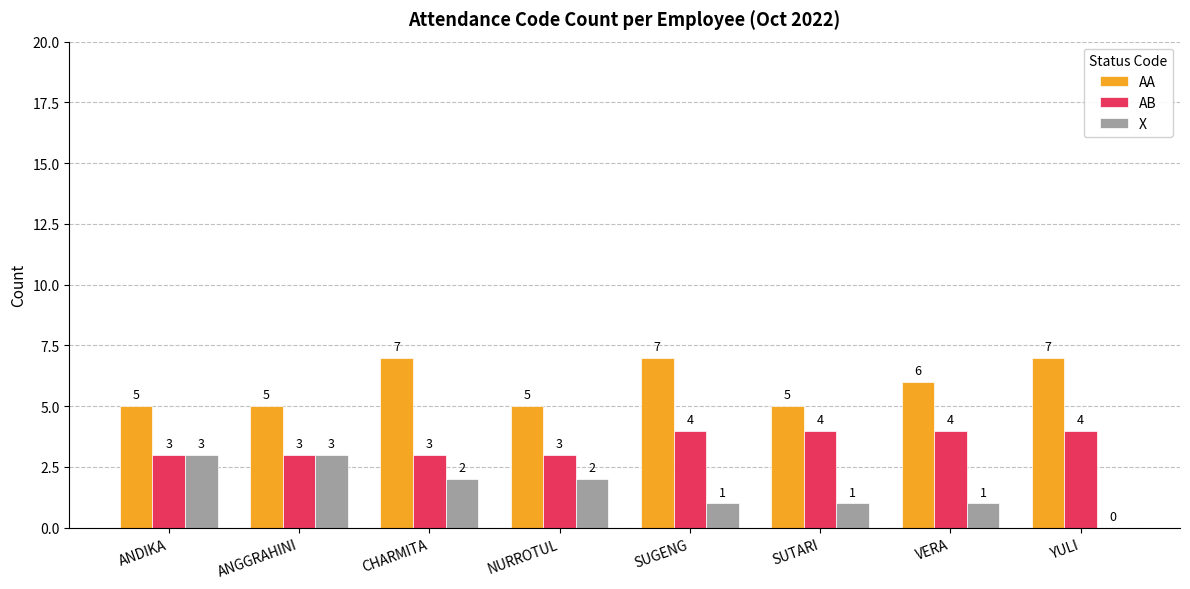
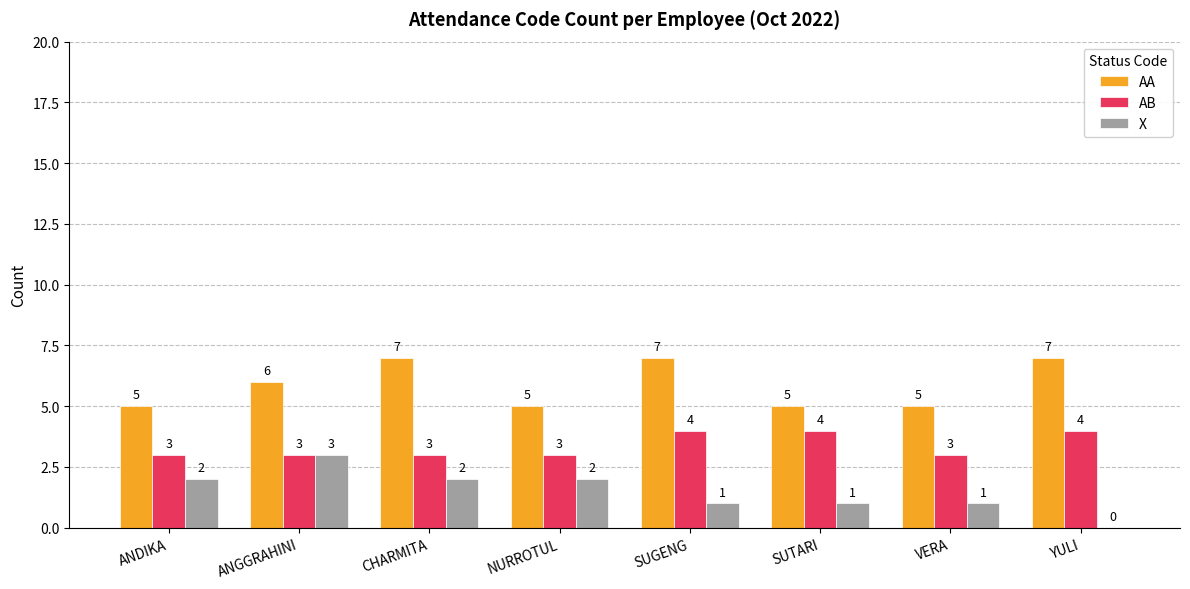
X, ANDIKA: 3 -> 2
AA, ANGGRAHINI: 5 -> 6
AA, VERA: 6 -> 5
AB, VERA: 4 -> 3
